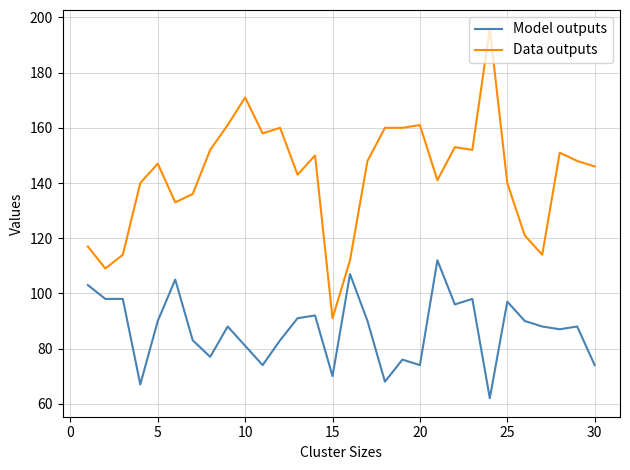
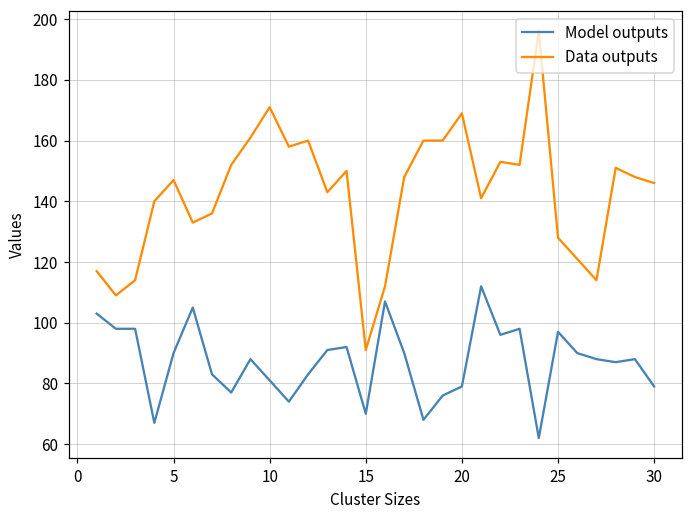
Model outputs, 20: 74 -> 79
Data outputs, 20: 161 -> 169
Data outputs, 25: 140 -> 128
Model outputs, 30: 74 -> 79
